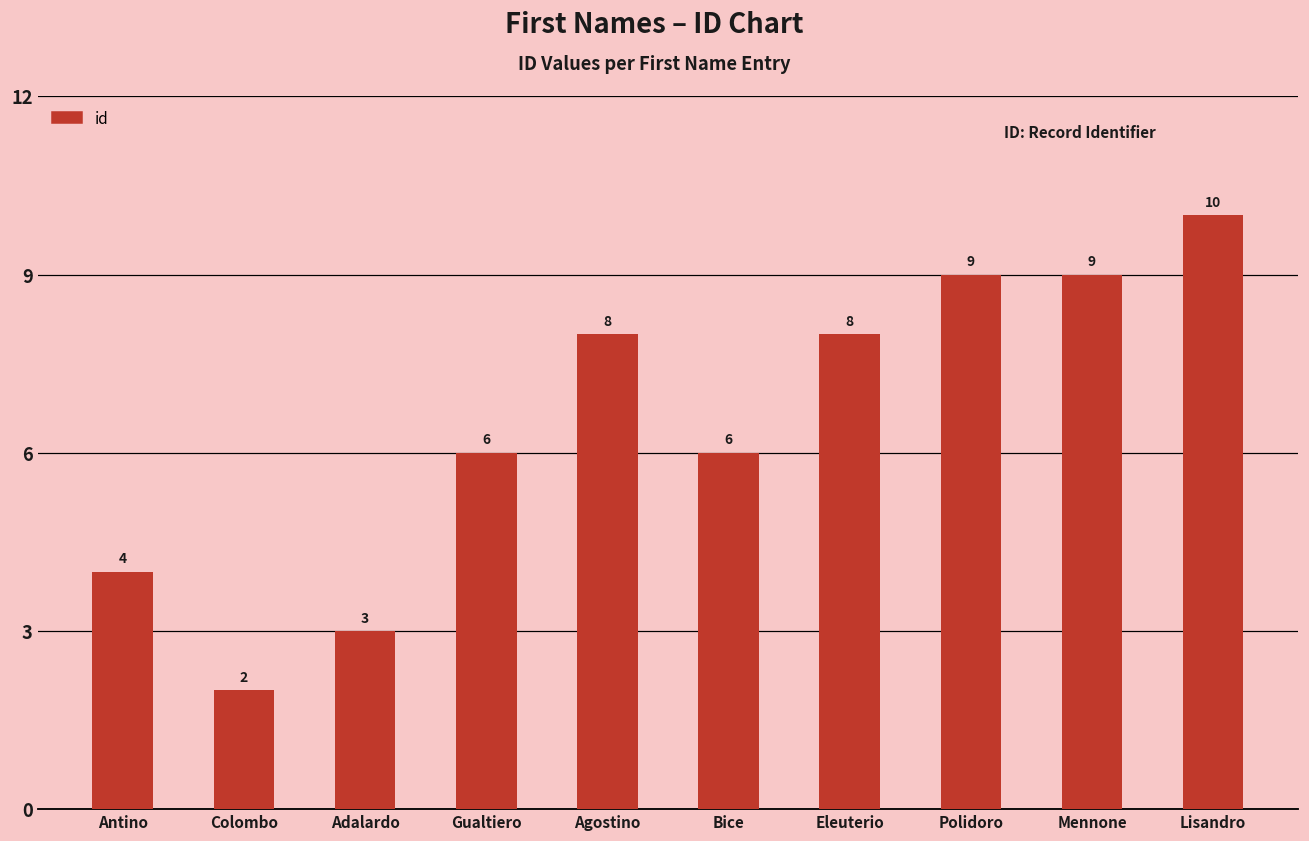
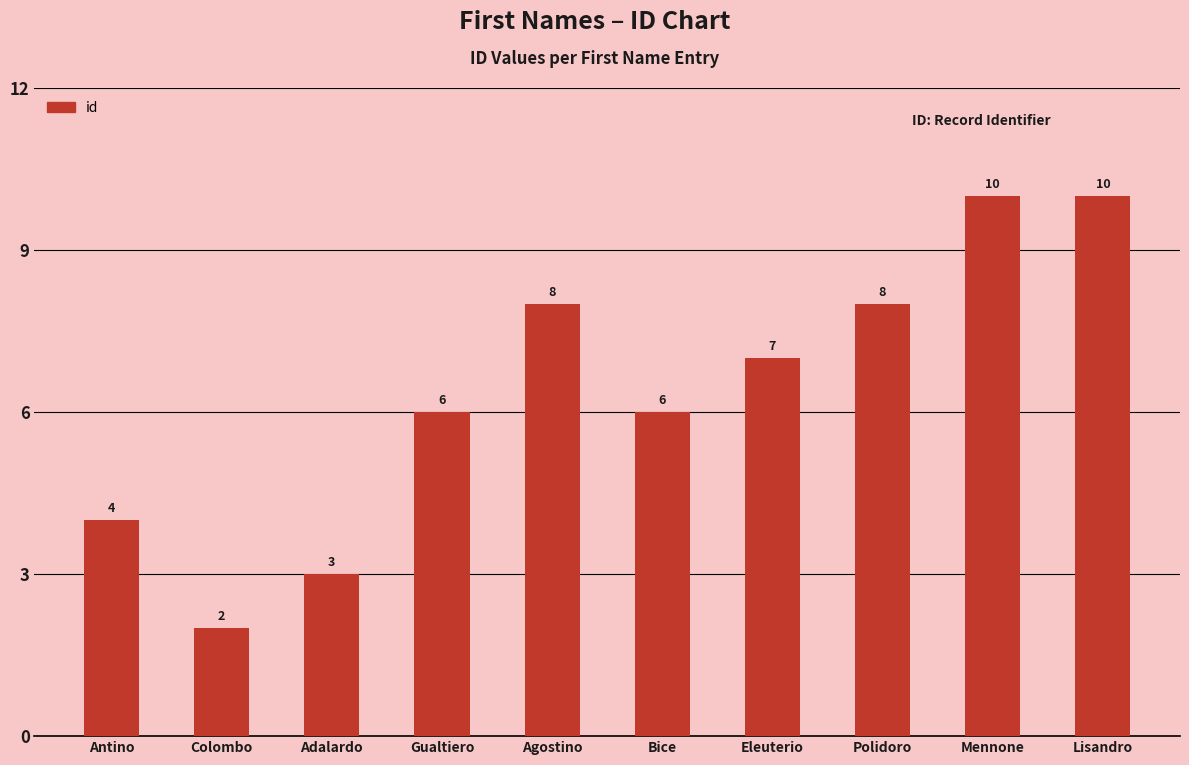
Eleuterio: 8 -> 7
Polidoro: 9 -> 8
Mennone: 9 -> 10
